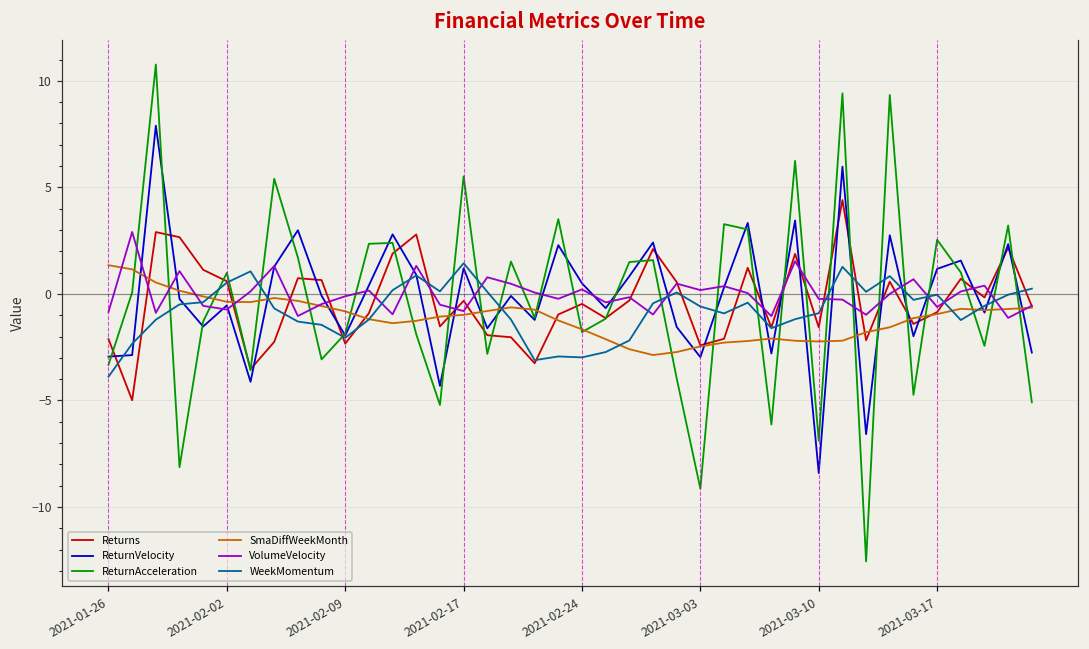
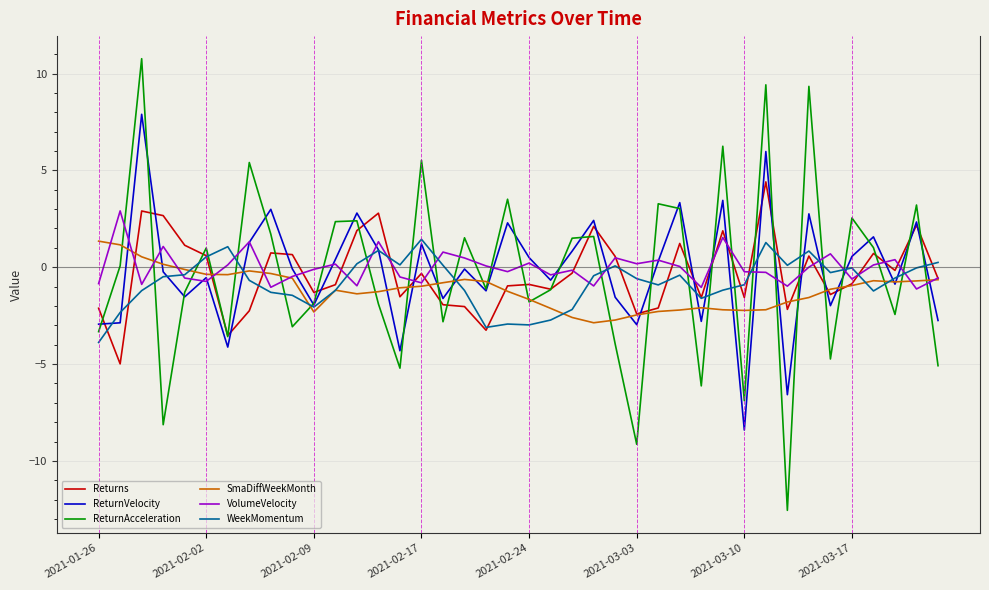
Returns, 2021-02-09: -2.3 -> -1.3
SmaDiffWeekMonth, 2021-02-09: -0.8 -> -2.3
Returns, 2021-02-24: -0.5 -> -0.9
ReturnVelocity, 2021-03-17: 1.2 -> 0.6
